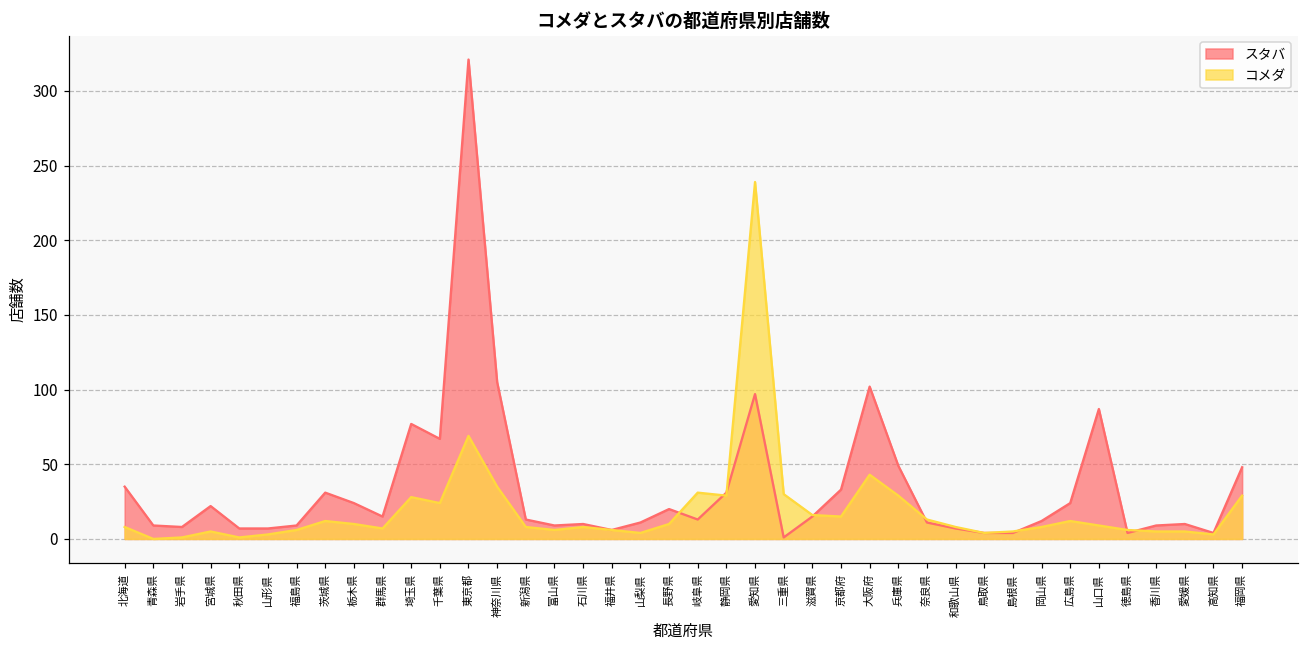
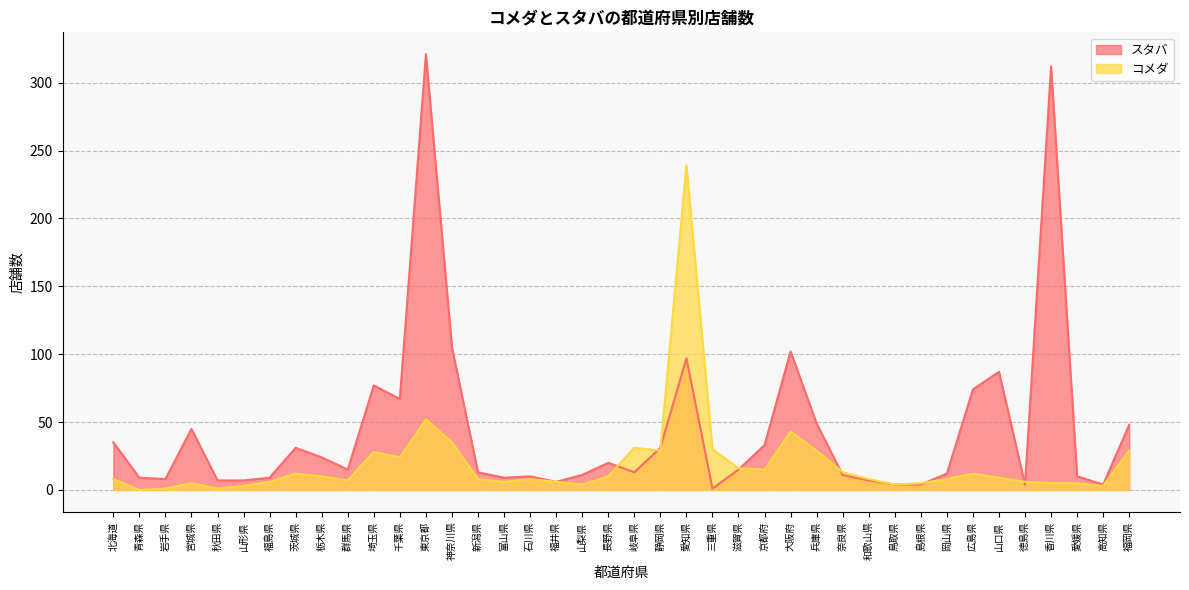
スタバ, 宮城県: 22 -> 45
コメダ, 東京都: 69 -> 52
スタバ, 広島県: 24 -> 74
スタバ, 香川県: 9 -> 312
